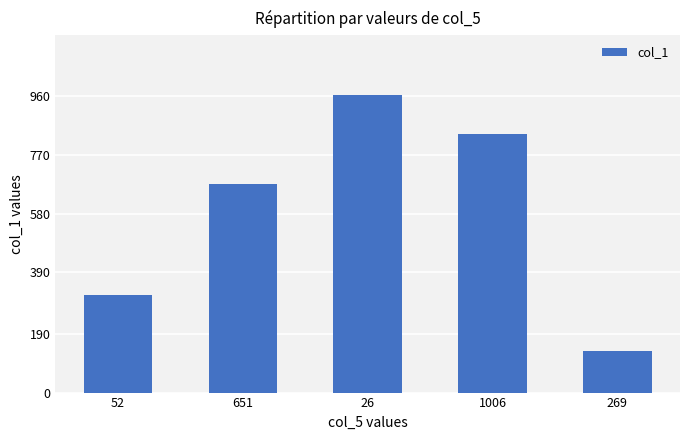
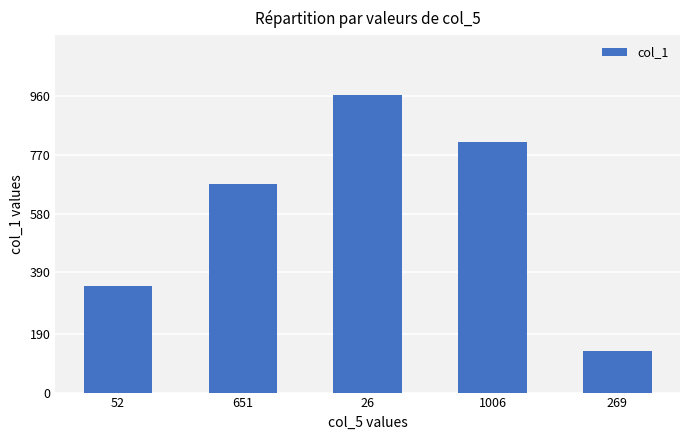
52: 320 -> 350
1006: 840 -> 810
